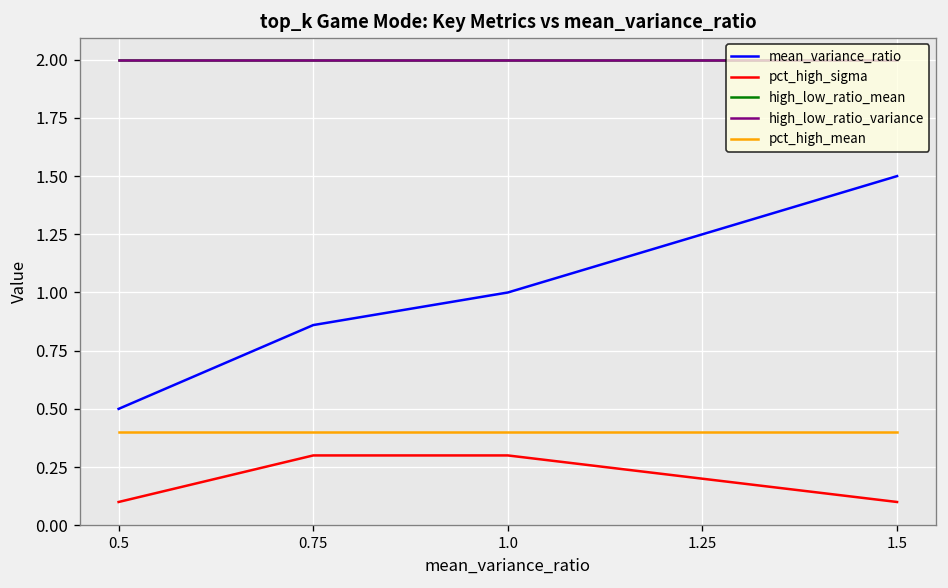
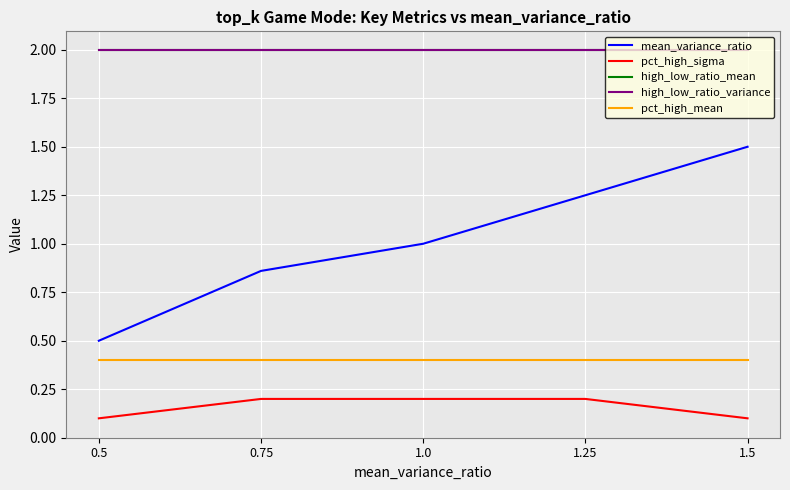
pct_high_sigma, 0.75: 0.3 -> 0.2
pct_high_sigma, 1.0: 0.3 -> 0.2
